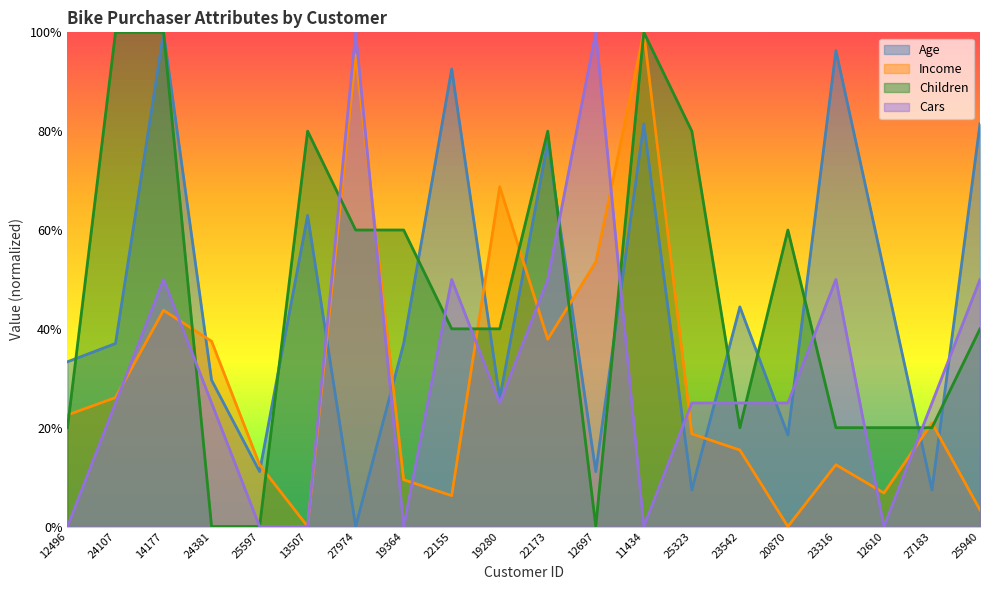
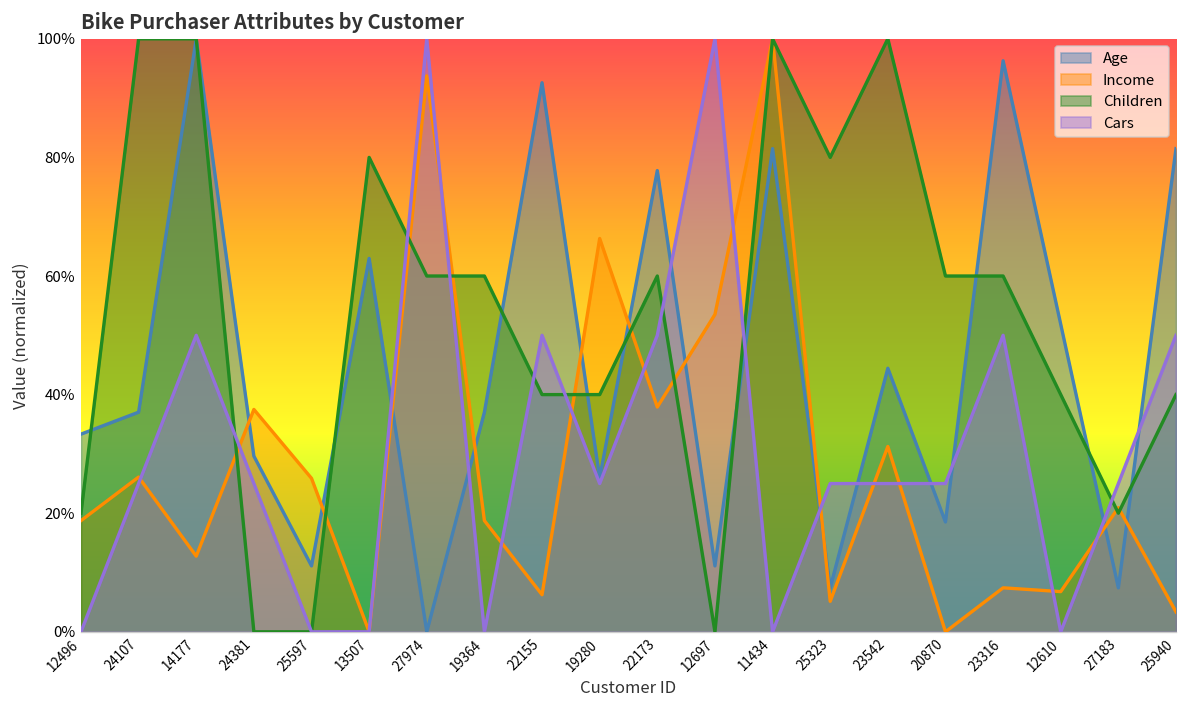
Income, 12496: 23% -> 19%
Income, 14177: 44% -> 13%
Income, 25597: 13% -> 26%
Income, 27974: 95% -> 94%
Income, 19364: 9% -> 19%
Income, 19280: 69% -> 66%
Children, 22173: 80% -> 60%
Income, 25323: 19% -> 5%
Income, 23542: 15% -> 31%
Children, 23542: 20% -> 100%
Income, 23316: 13% -> 7%
Children, 23316: 20% -> 60%
Children, 12610: 20% -> 40%
